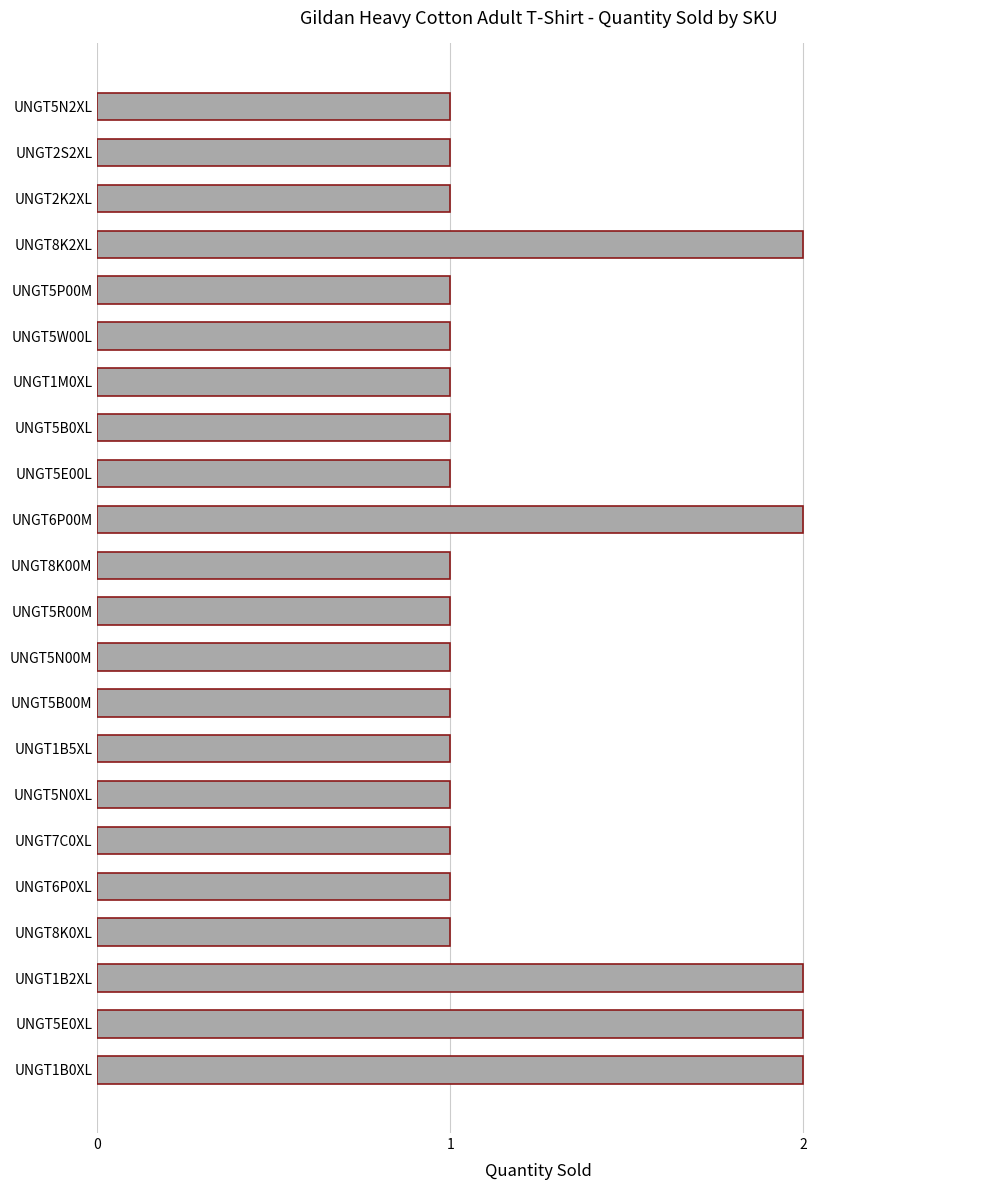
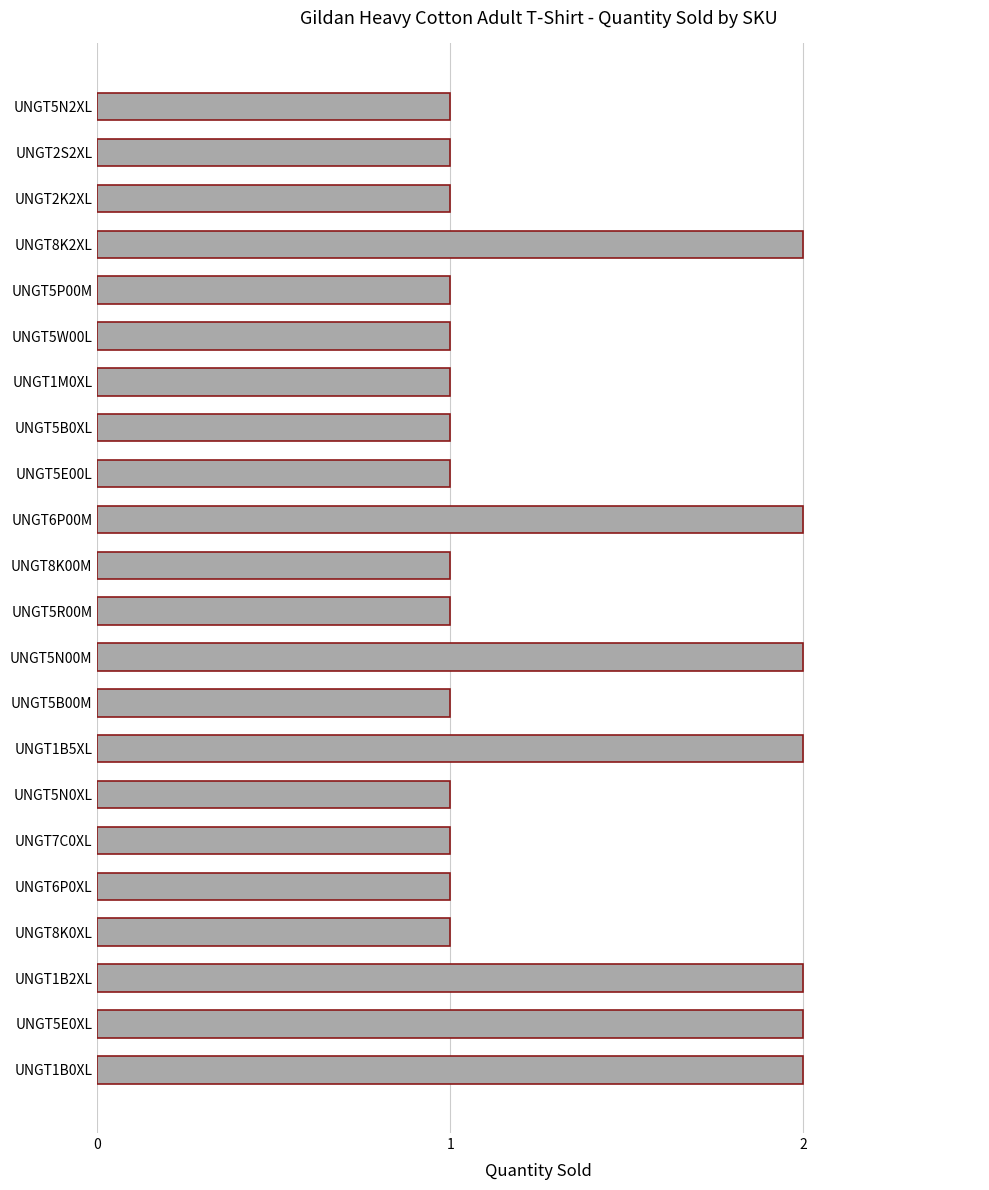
UNGT5N00M: 1 -> 2
UNGT1B5XL: 1 -> 2
